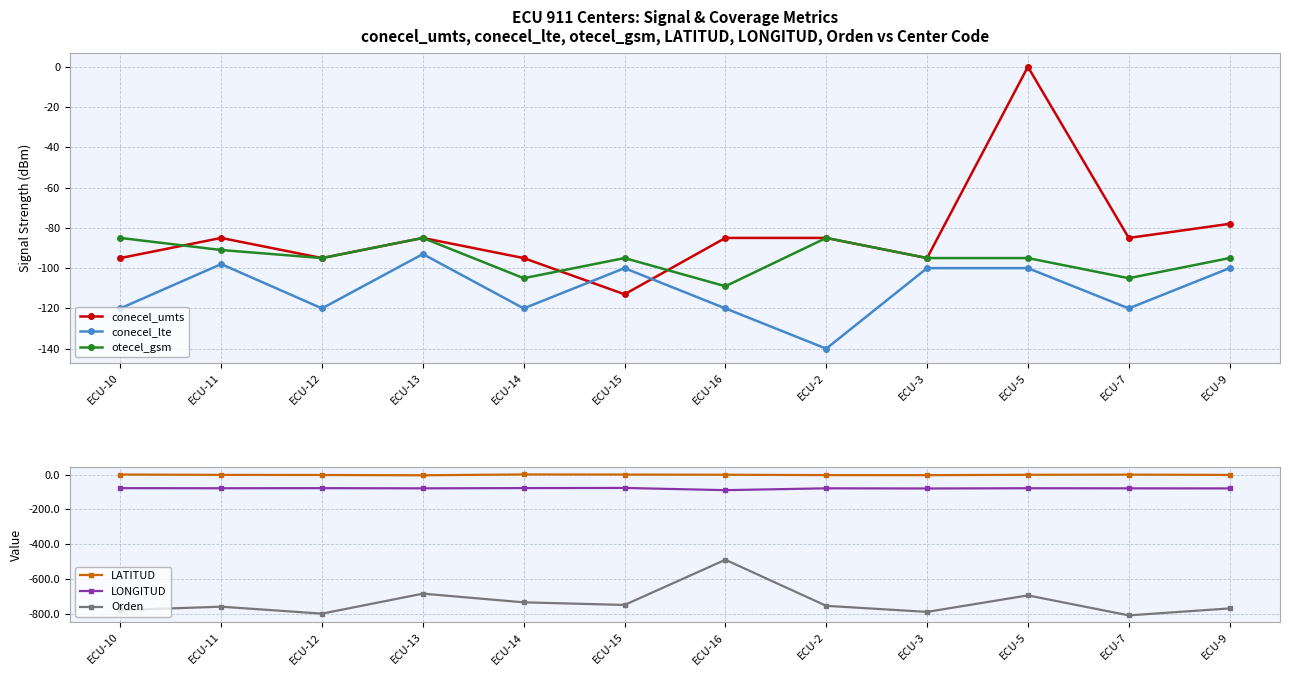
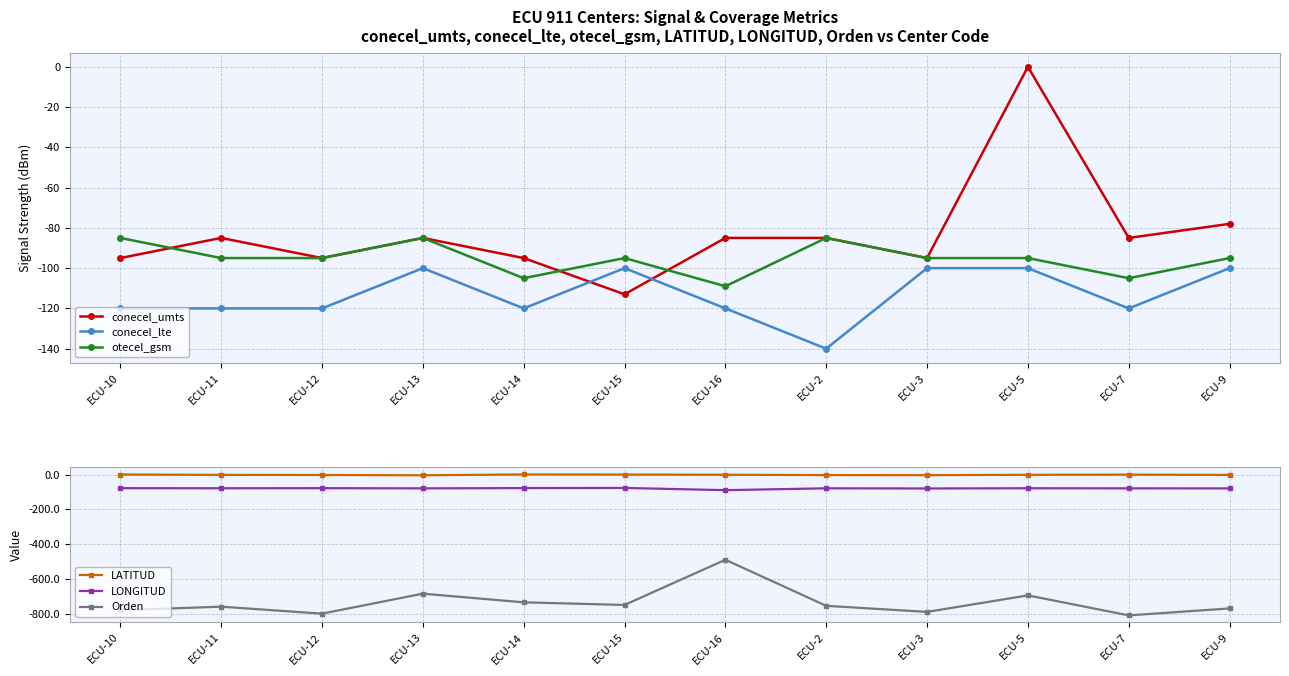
ECU 911 Centers: Signal & Coverage Metrics conecel_umts, conecel_lte, otecel_gsm, LATITUD, LONGITUD, Orden vs Center Code, conecel_lte, ECU-11: -98 -> -120
ECU 911 Centers: Signal & Coverage Metrics conecel_umts, conecel_lte, otecel_gsm, LATITUD, LONGITUD, Orden vs Center Code, otecel_gsm, ECU-11: -91 -> -95
ECU 911 Centers: Signal & Coverage Metrics conecel_umts, conecel_lte, otecel_gsm, LATITUD, LONGITUD, Orden vs Center Code, conecel_lte, ECU-13: -93 -> -100
